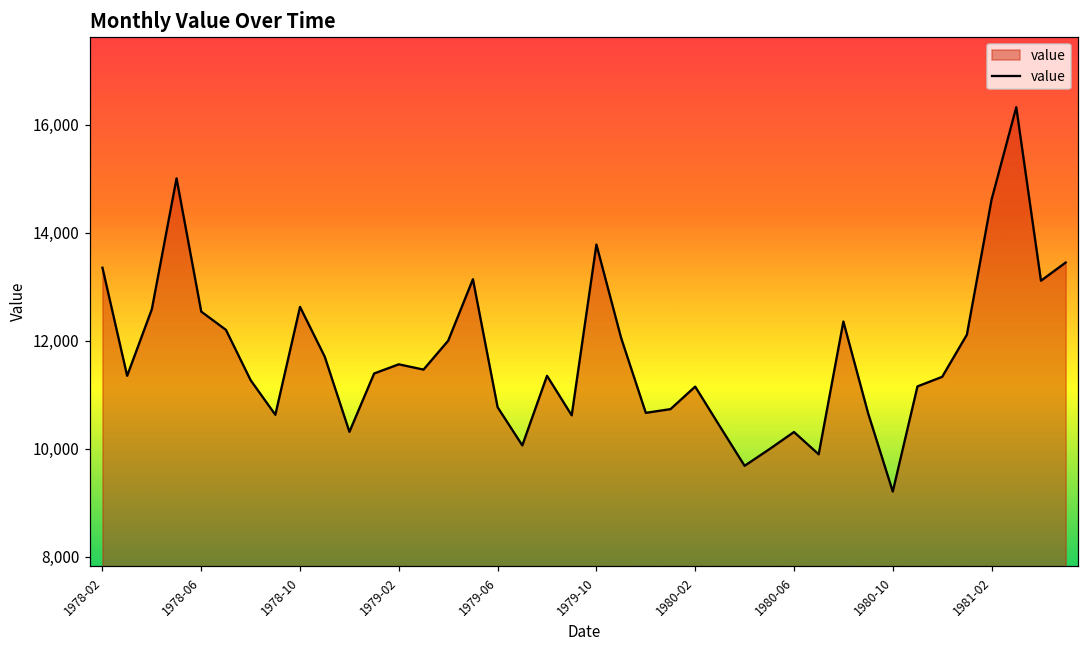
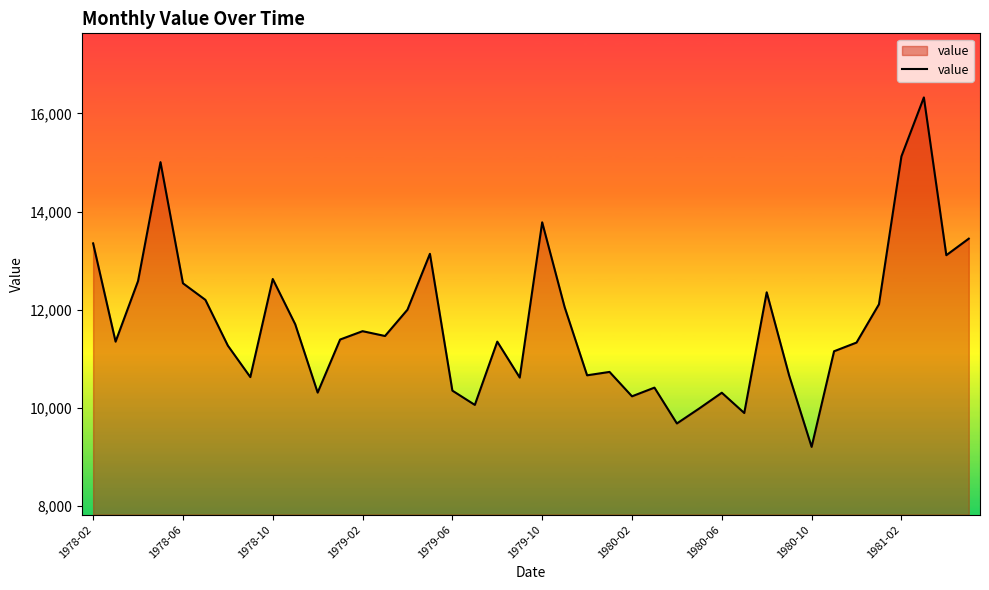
1979-06: 10,800 -> 10,400
1980-02: 11,200 -> 10,200
1981-02: 14,600 -> 15,100
